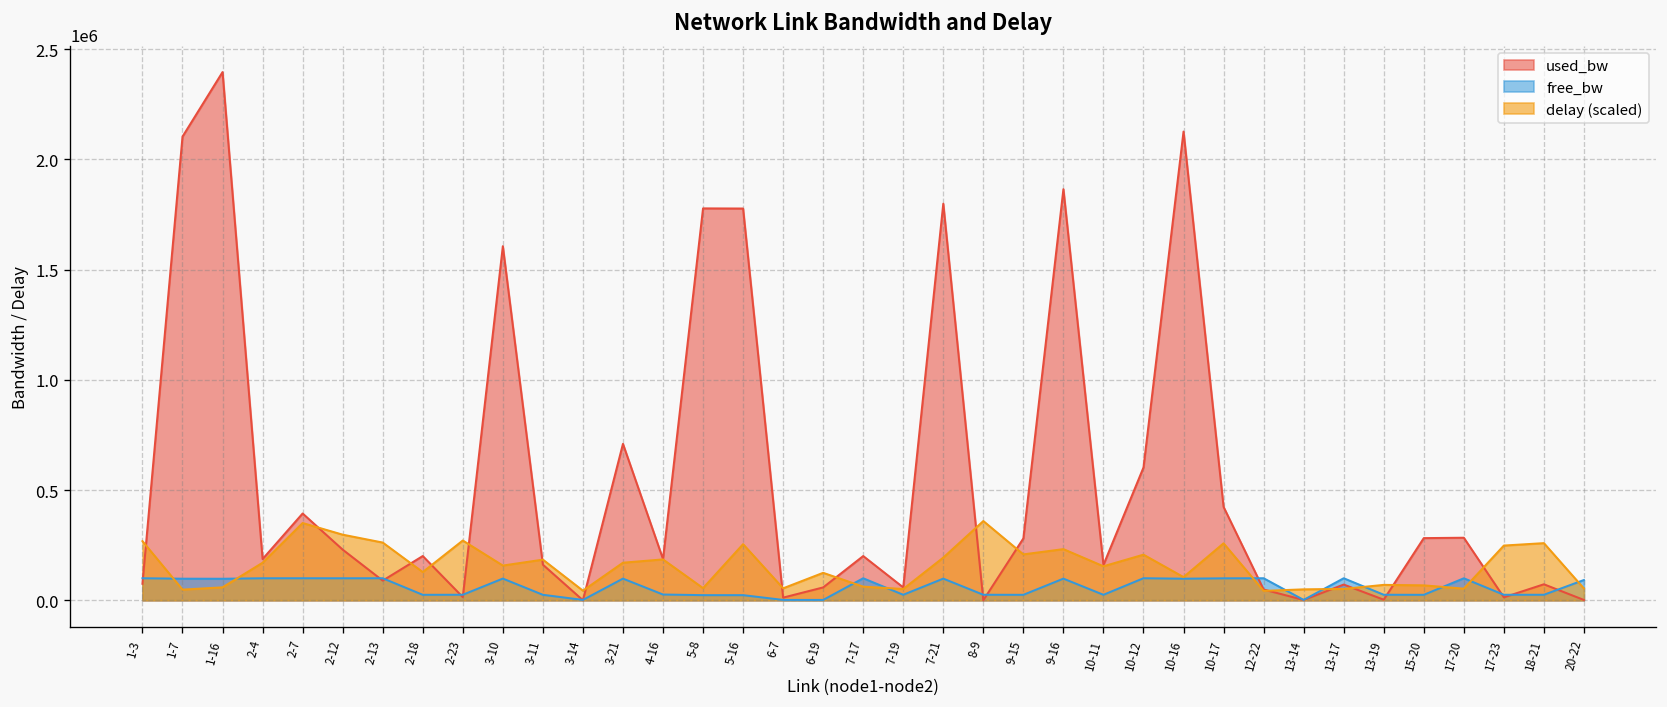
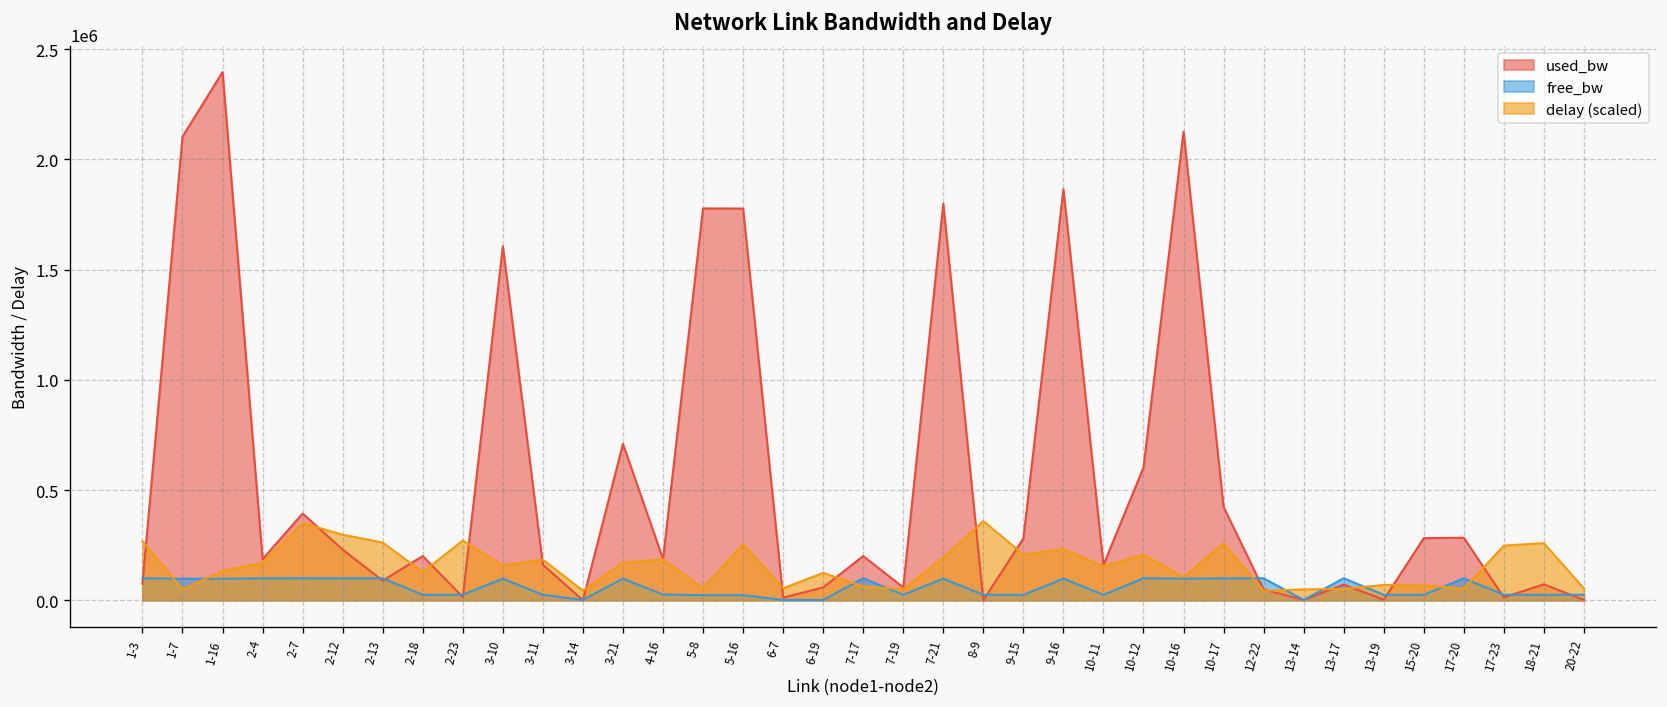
delay (scaled), 1-16: 60000 -> 130000
free_bw, 20-22: 90000 -> 20000
